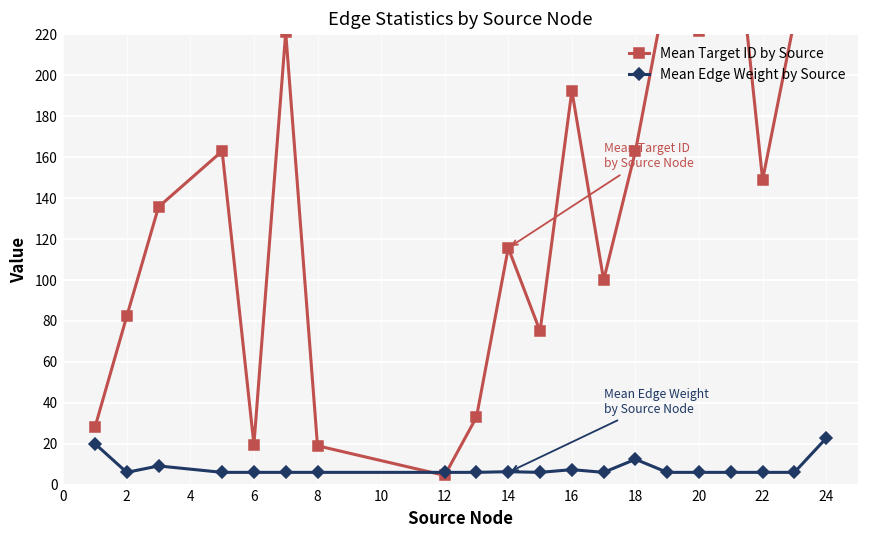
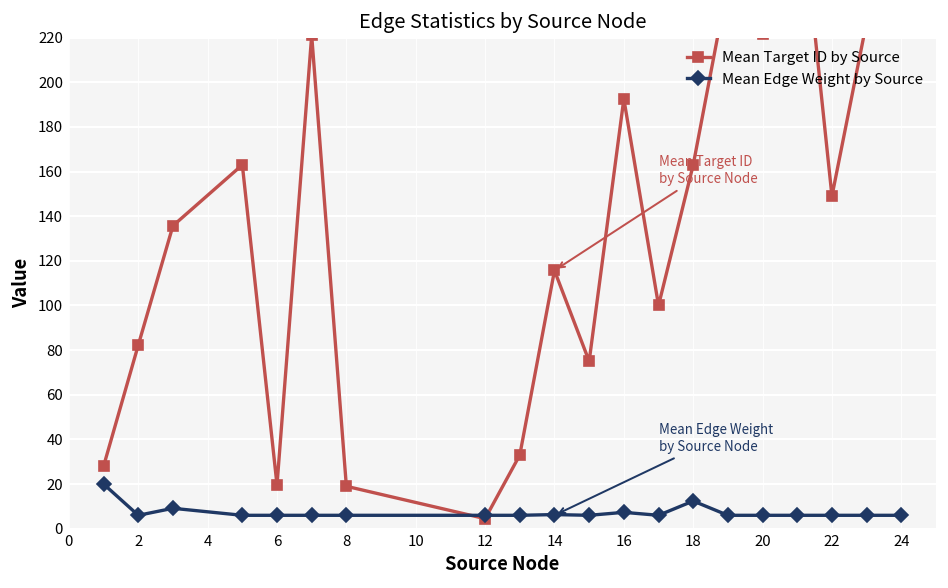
Mean Edge Weight by Source, 24: 23 -> 6
